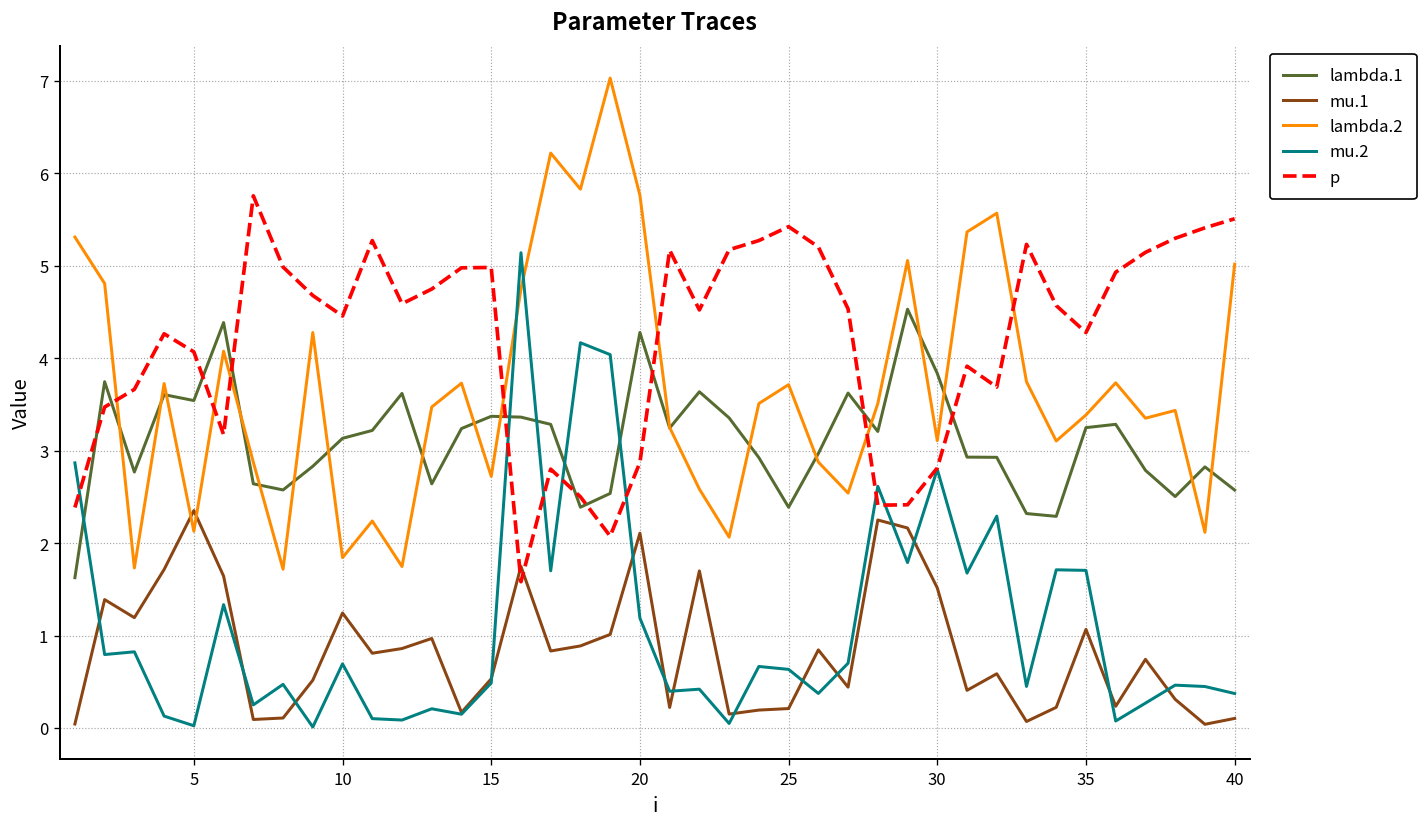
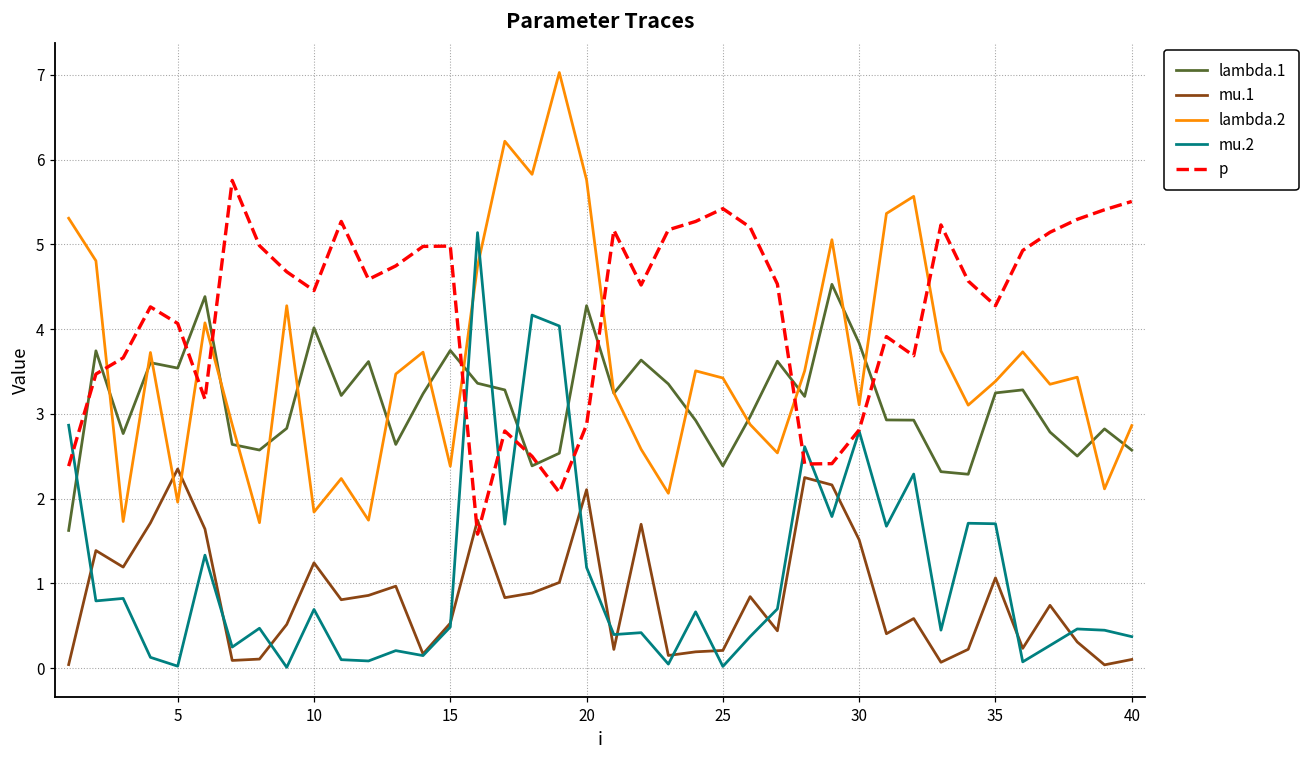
lambda.2, 5: 2.1 -> 2.0
lambda.1, 10: 3.1 -> 4.0
lambda.1, 15: 3.4 -> 3.7
lambda.2, 15: 2.7 -> 2.4
lambda.2, 25: 3.7 -> 3.4
mu.2, 25: 0.6 -> 0.0
lambda.2, 40: 5.0 -> 2.9
